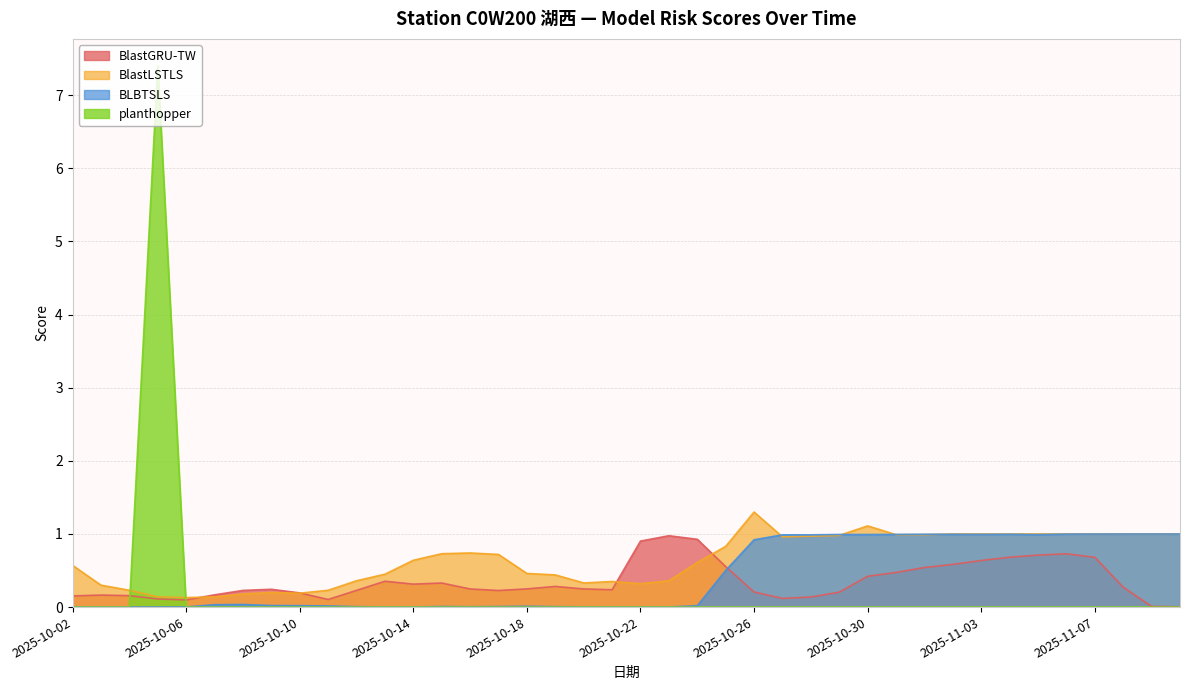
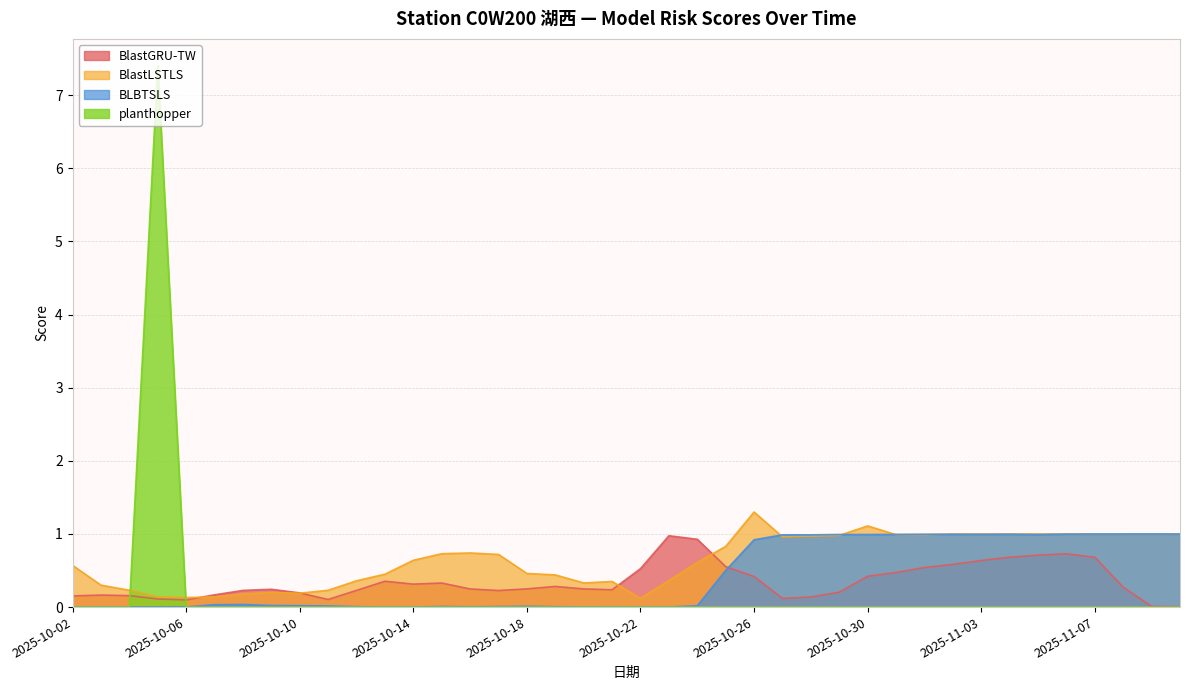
BlastGRU-TW, 2025-10-22: 0.9 -> 0.5
BlastLSTLS, 2025-10-22: 0.3 -> 0.1
BlastGRU-TW, 2025-10-26: 0.2 -> 0.4
